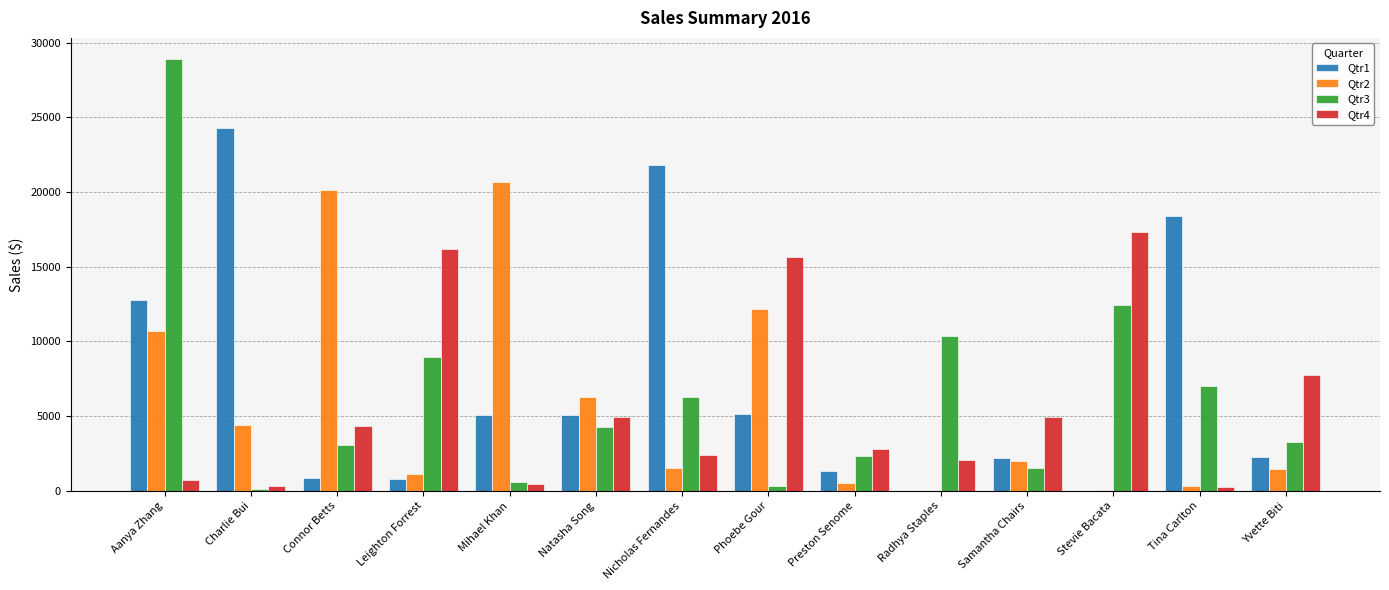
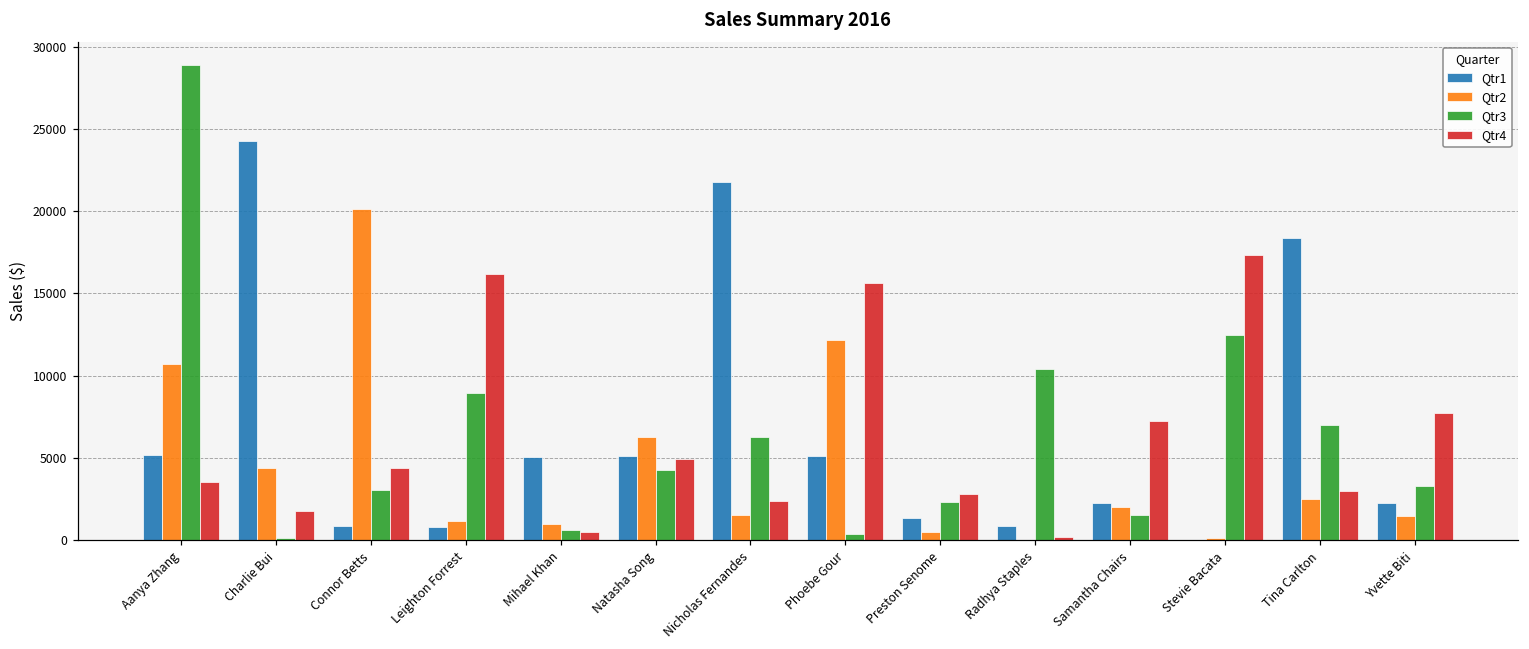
Qtr1, Aanya Zhang: 12800 -> 5200
Qtr4, Aanya Zhang: 700 -> 3500
Qtr4, Charlie Bui: 400 -> 1800
Qtr2, Mihael Khan: 20700 -> 1000
Qtr1, Radhya Staples: 0 -> 900
Qtr4, Radhya Staples: 2000 -> 200
Qtr4, Samantha Chairs: 4900 -> 7200
Qtr2, Tina Carlton: 400 -> 2500
Qtr4, Tina Carlton: 300 -> 3000
